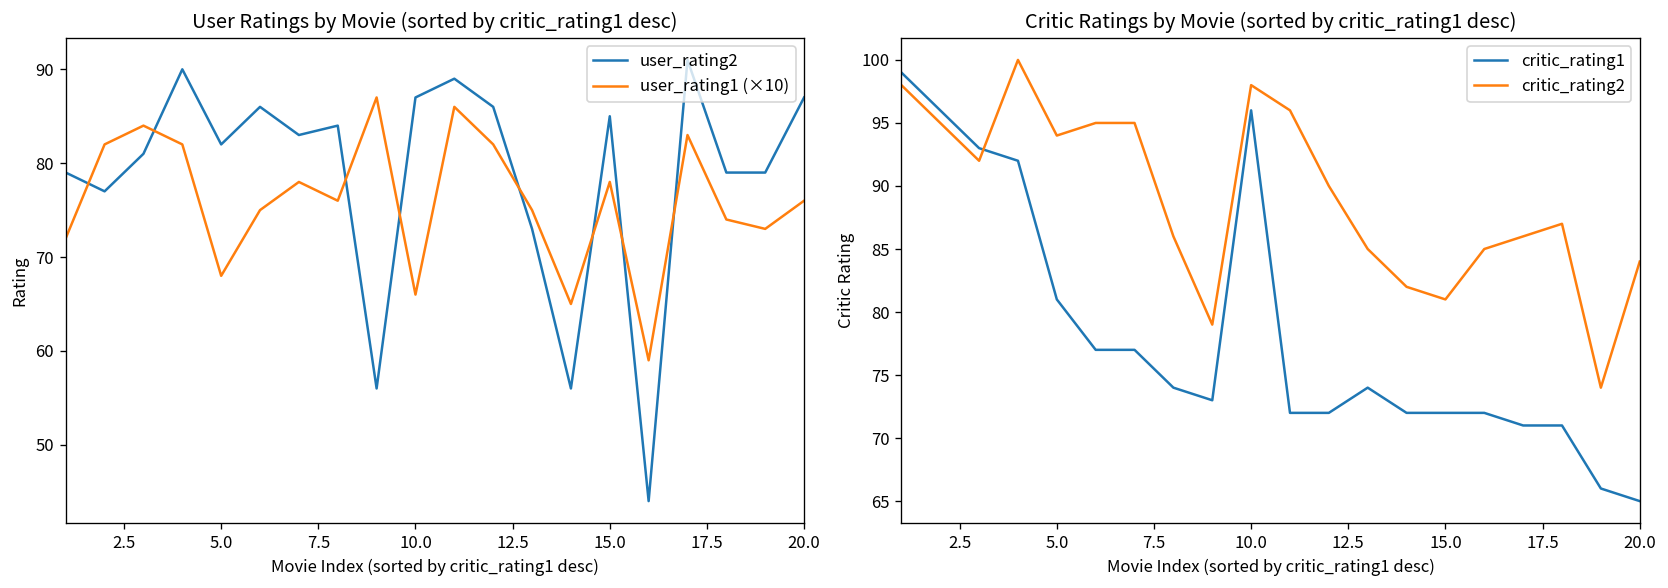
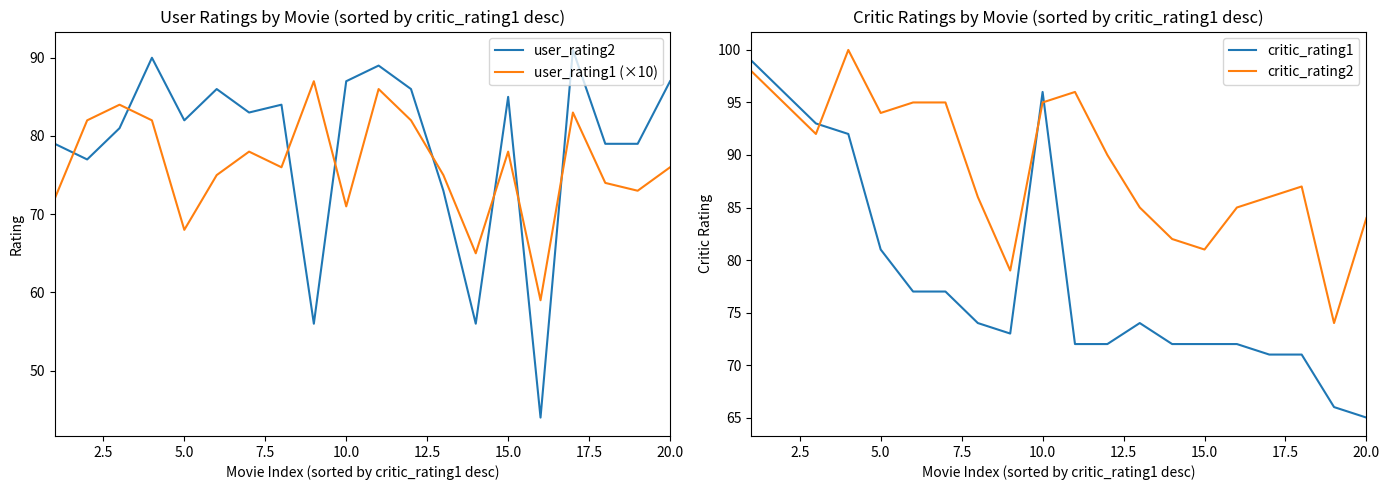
User Ratings by Movie (sorted by critic_rating1 desc), user_rating1 (×10), 10.0: 66 -> 71
Critic Ratings by Movie (sorted by critic_rating1 desc), critic_rating2, 10.0: 98 -> 95
